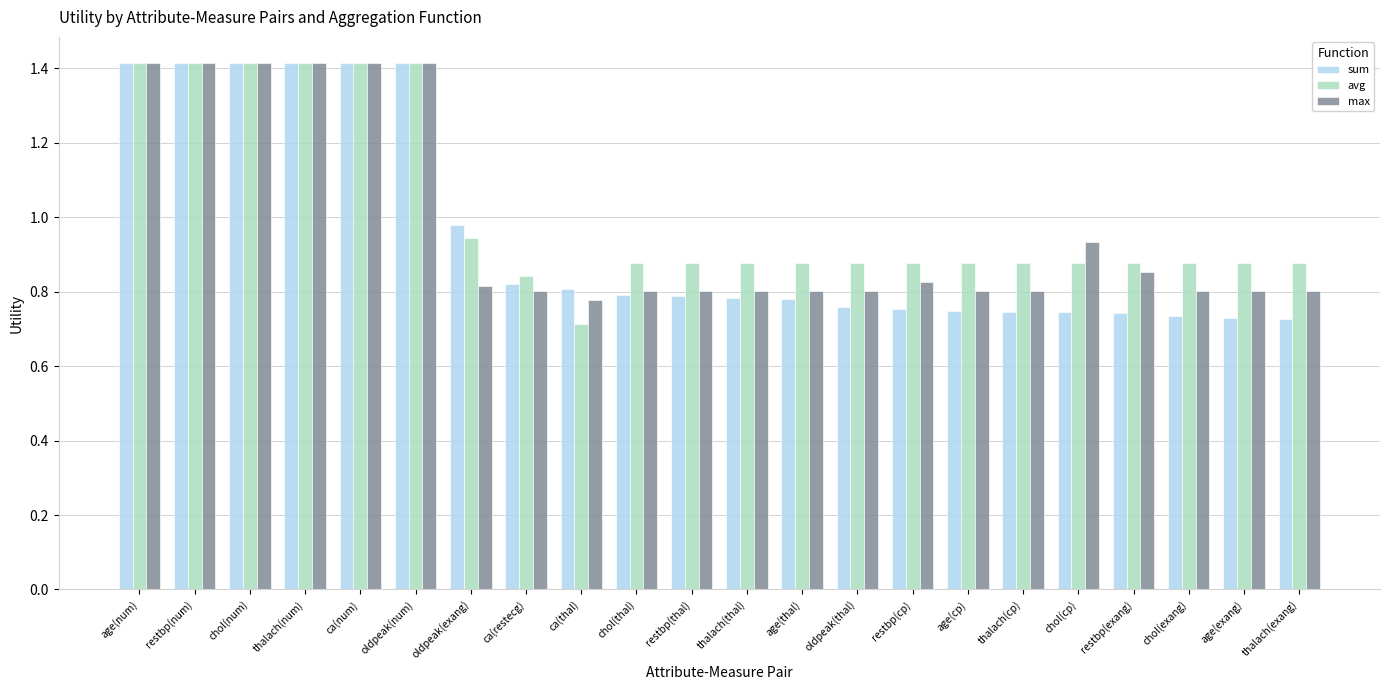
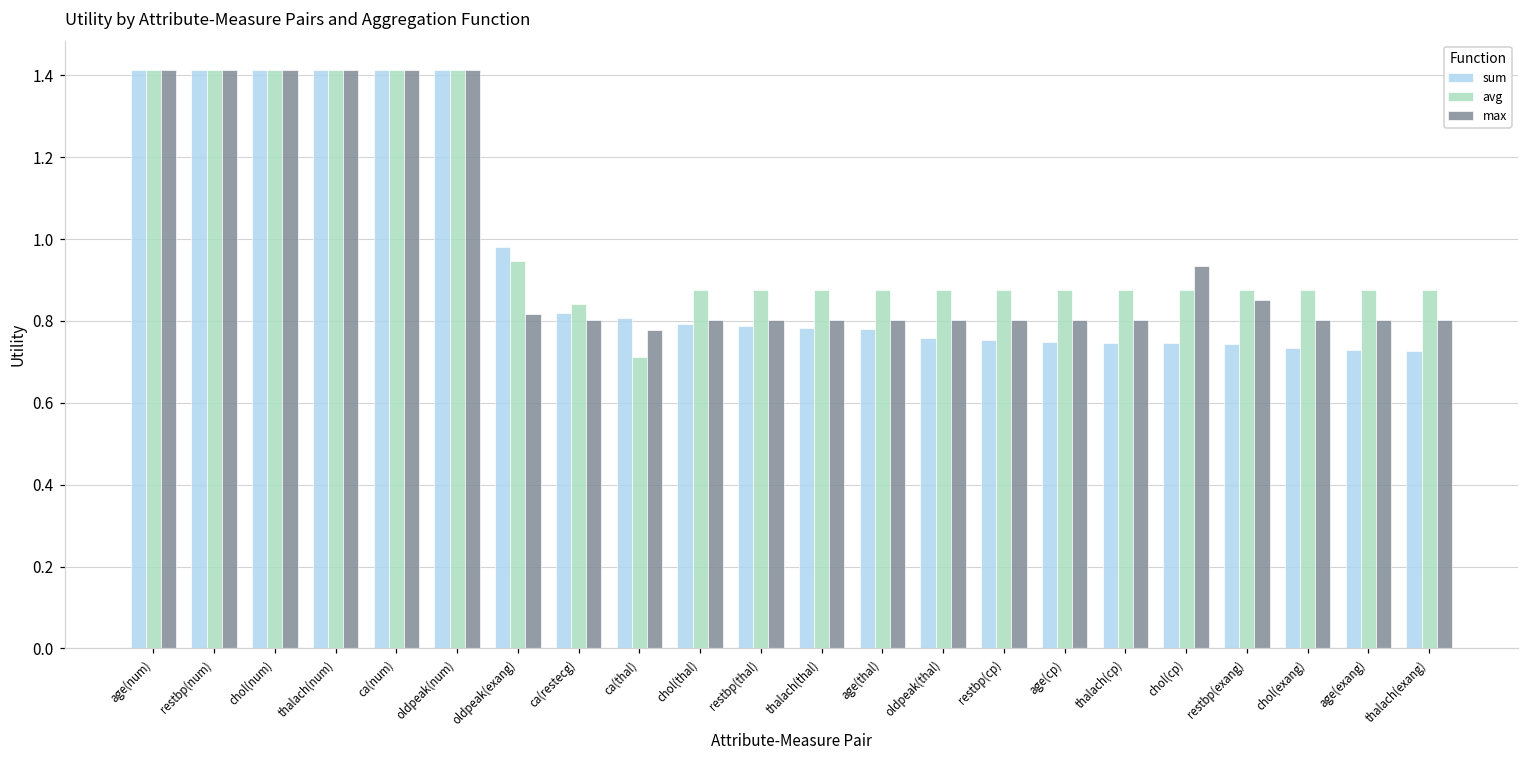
max, restbp(cp): 0.83 -> 0.80
